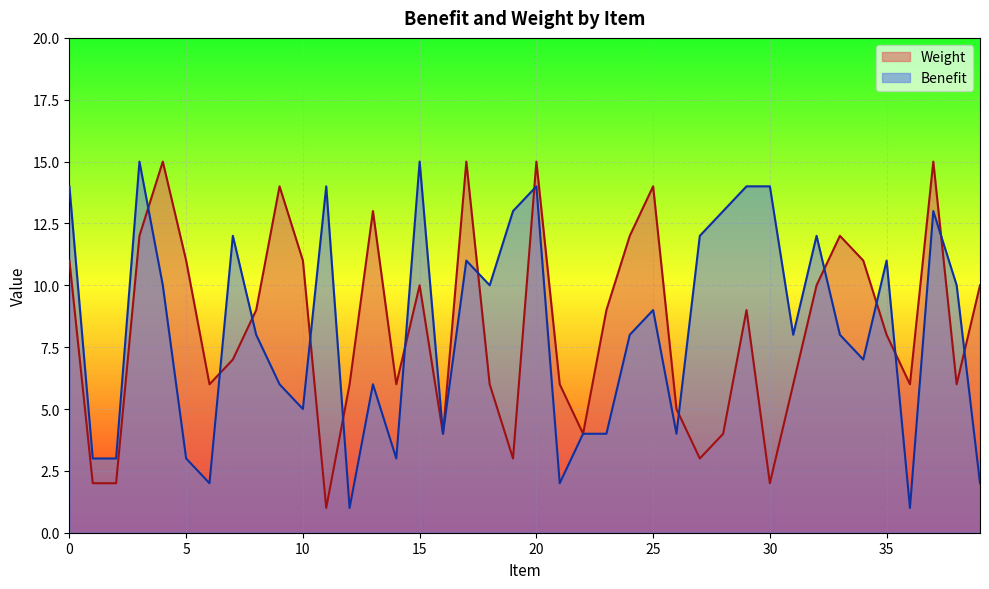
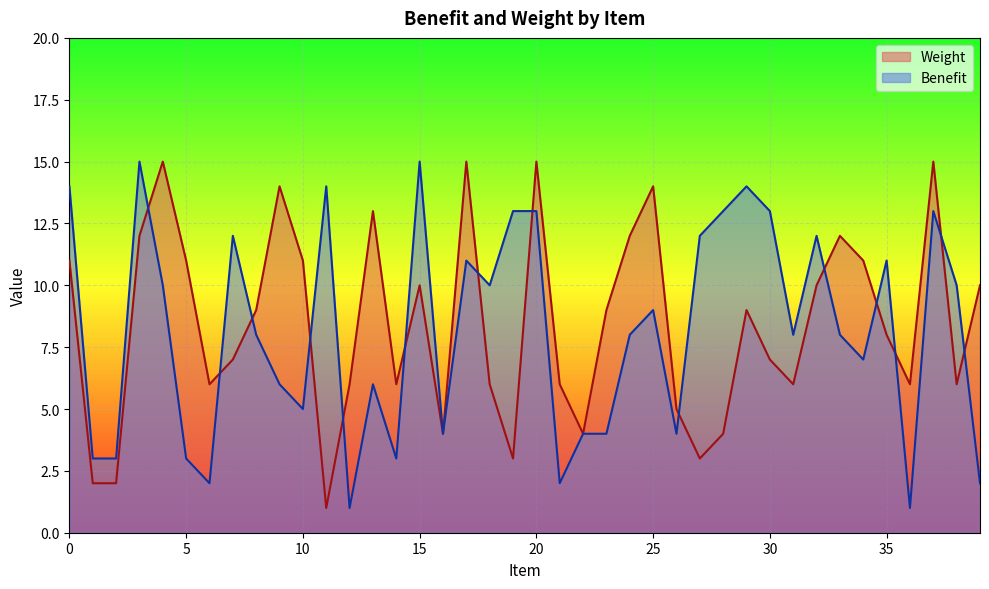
Benefit, 20: 14 -> 13
Weight, 30: 2 -> 7
Benefit, 30: 14 -> 13
